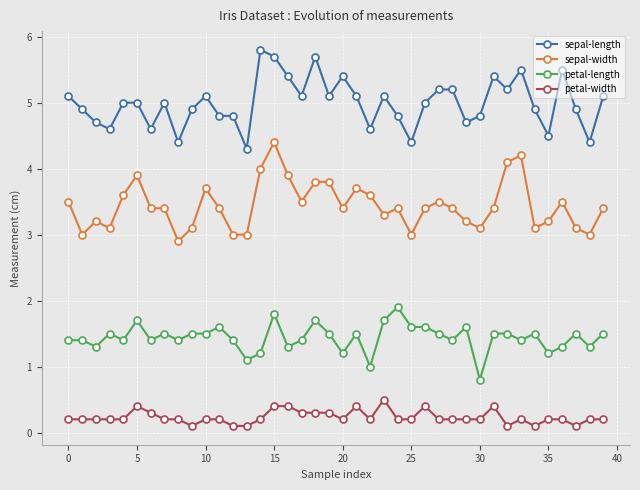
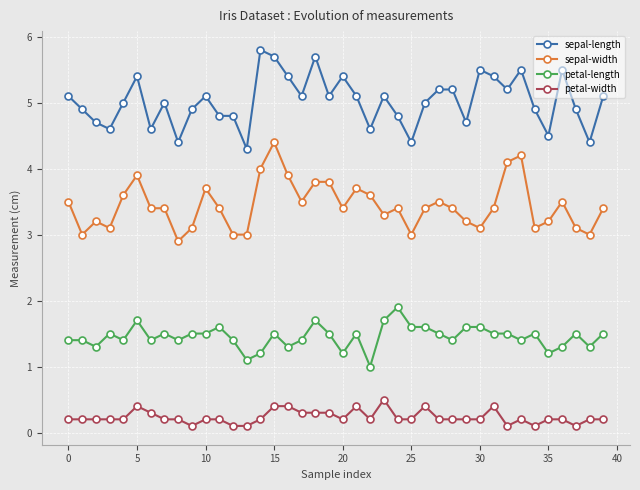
sepal-length, 5: 5.0 -> 5.4
petal-length, 15: 1.8 -> 1.5
sepal-length, 30: 4.8 -> 5.5
petal-length, 30: 0.8 -> 1.6
